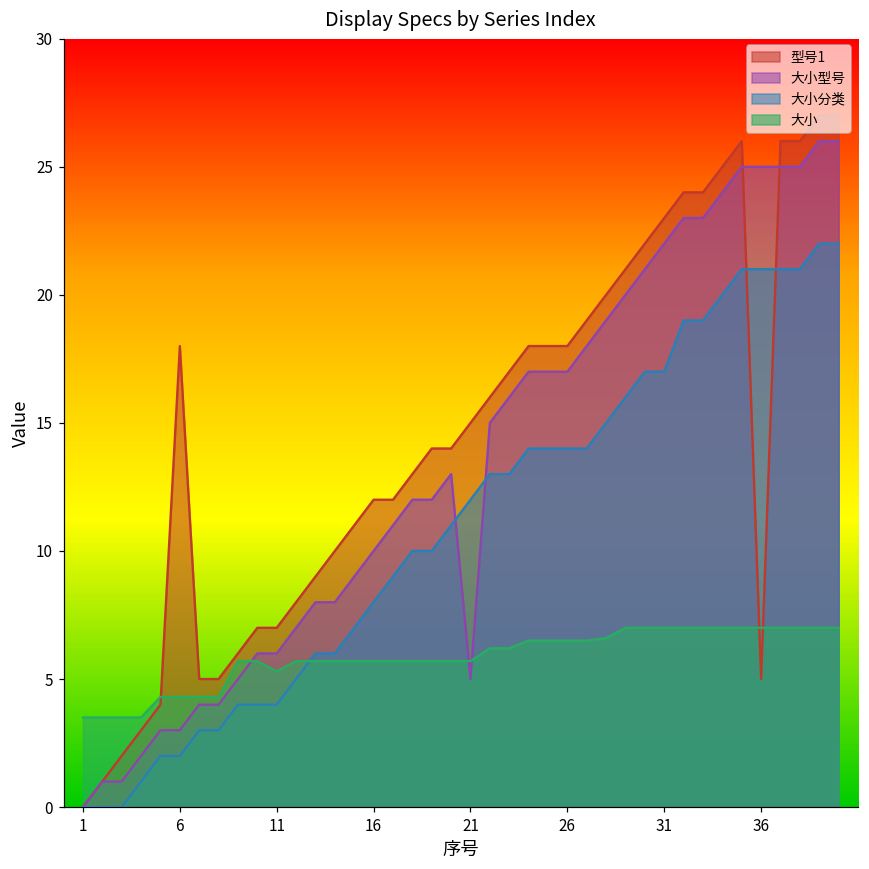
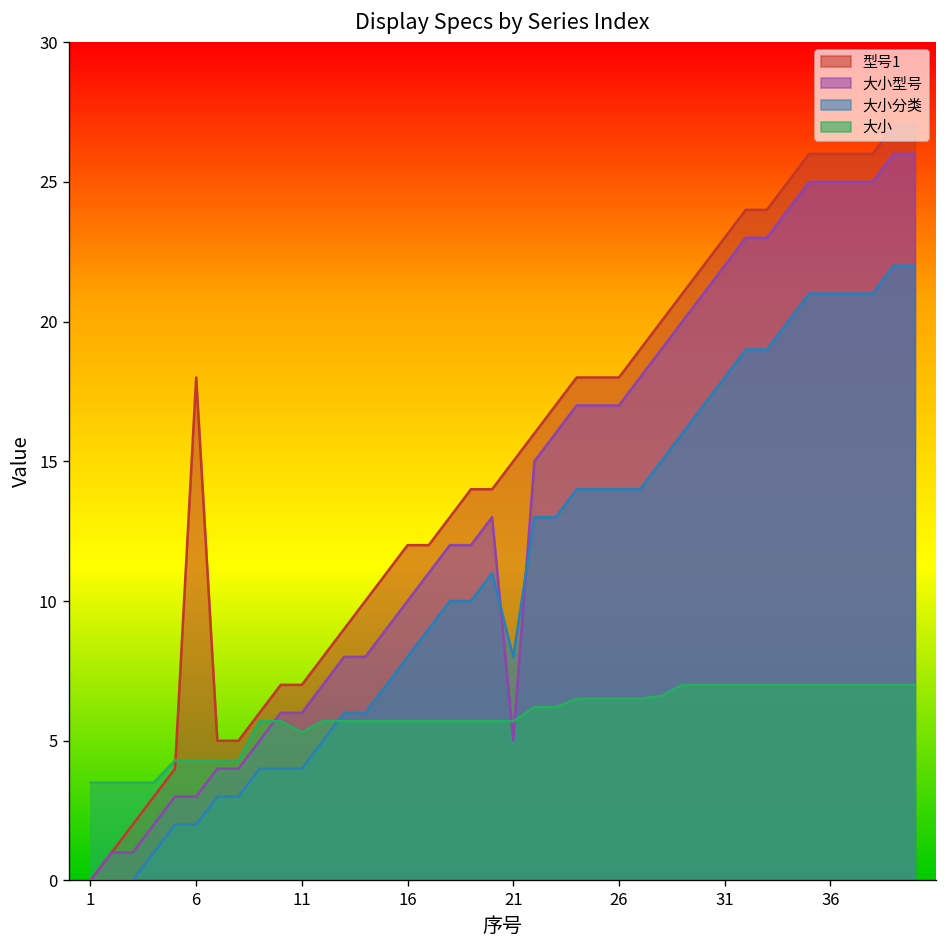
大小分类, 21: 12 -> 8
大小分类, 31: 17 -> 18
型号1, 36: 5 -> 26
